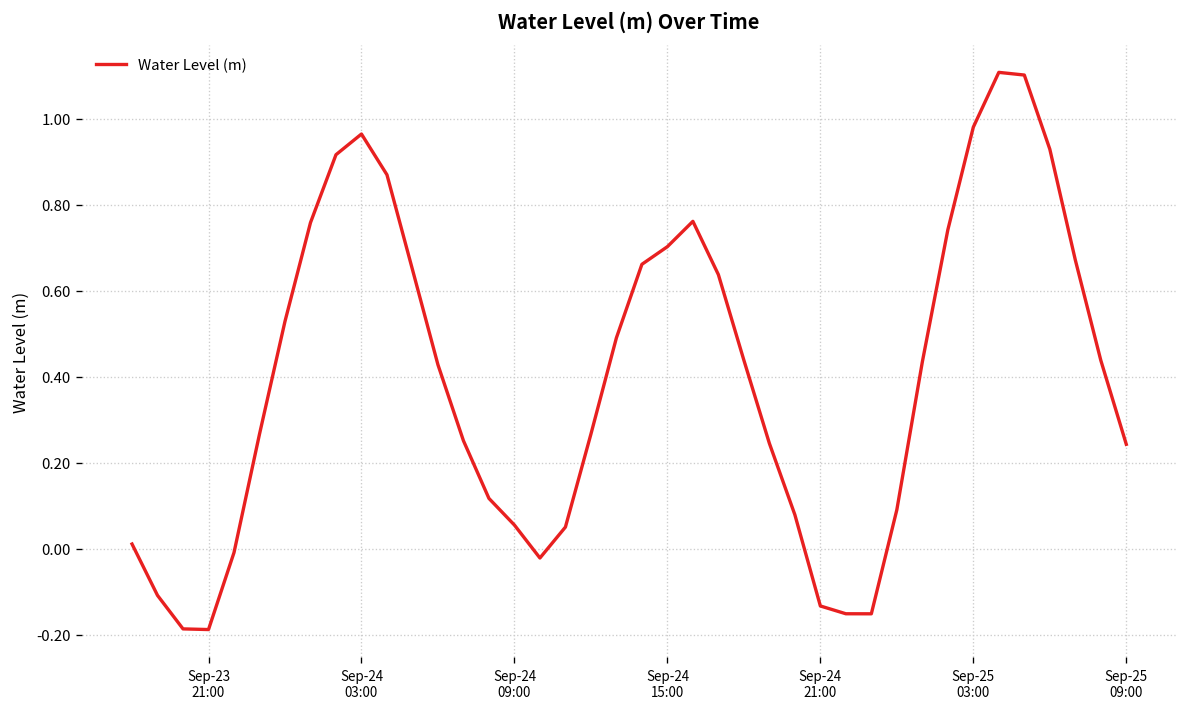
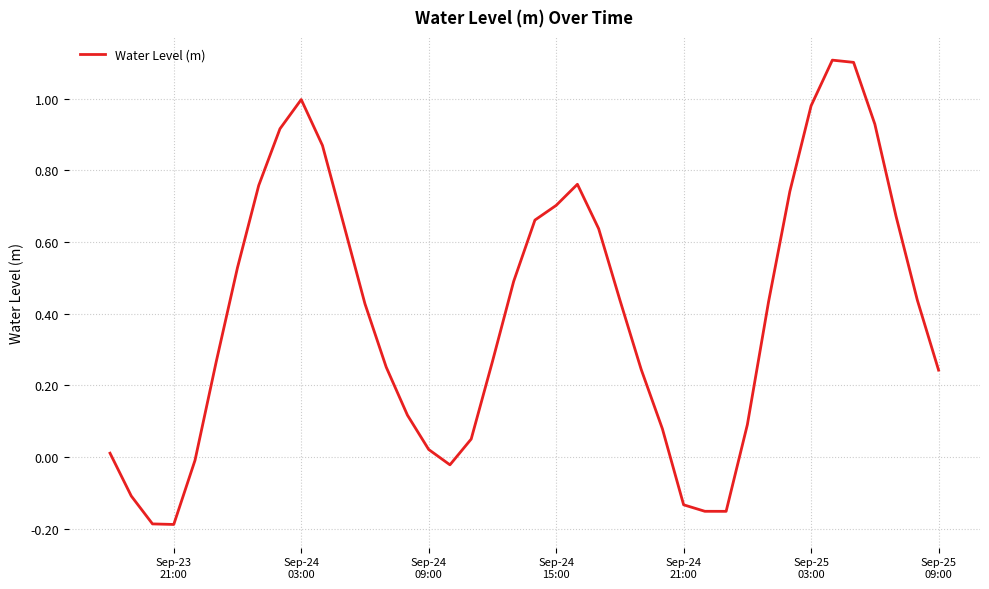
Sep-24 03:00: 0.96 -> 1.00
Sep-24 09:00: 0.05 -> 0.02
